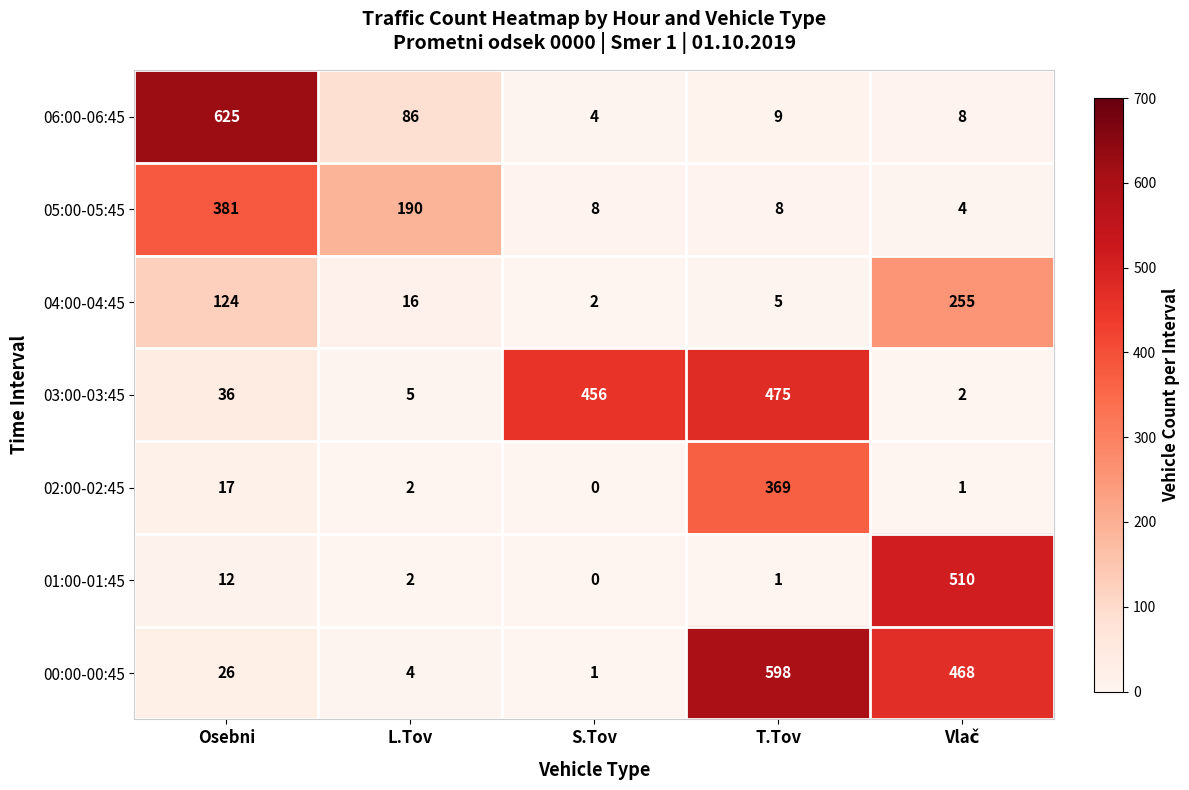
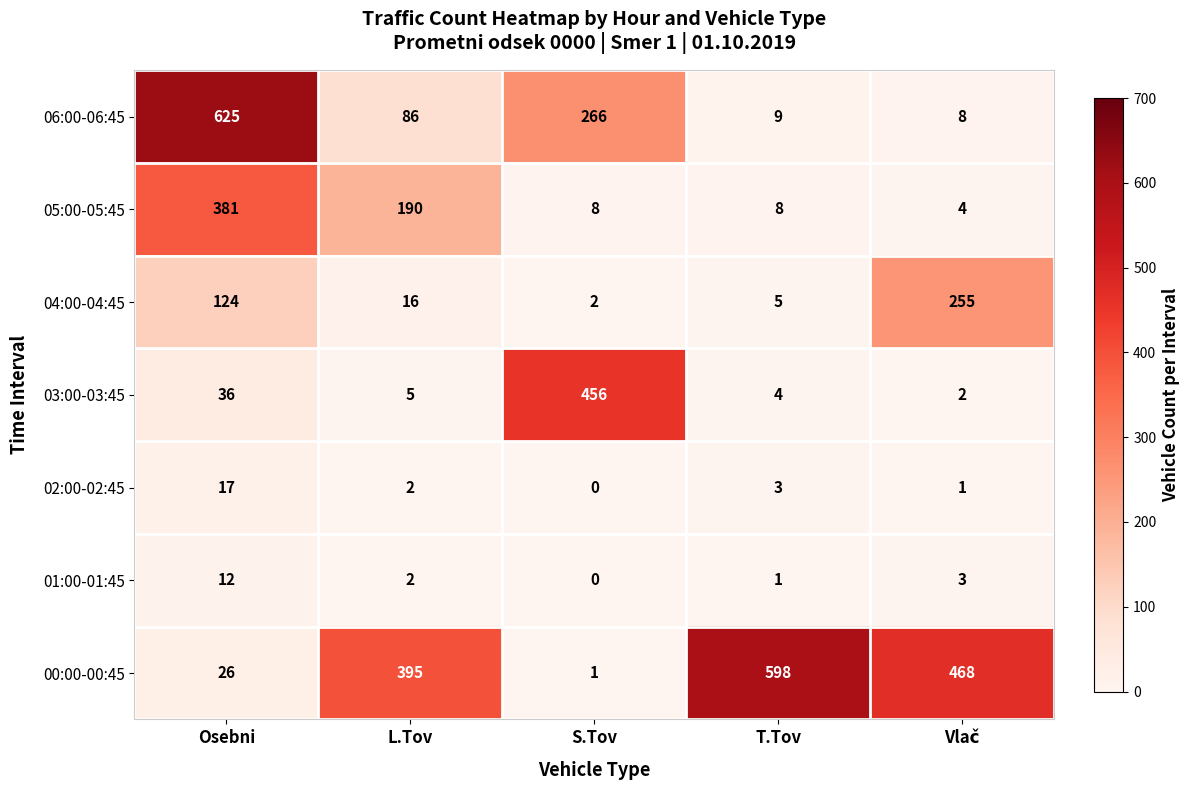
06:00-06:45, S.Tov: 4 -> 266
03:00-03:45, T.Tov: 475 -> 4
02:00-02:45, T.Tov: 369 -> 3
01:00-01:45, Vlač: 510 -> 3
00:00-00:45, L.Tov: 4 -> 395
